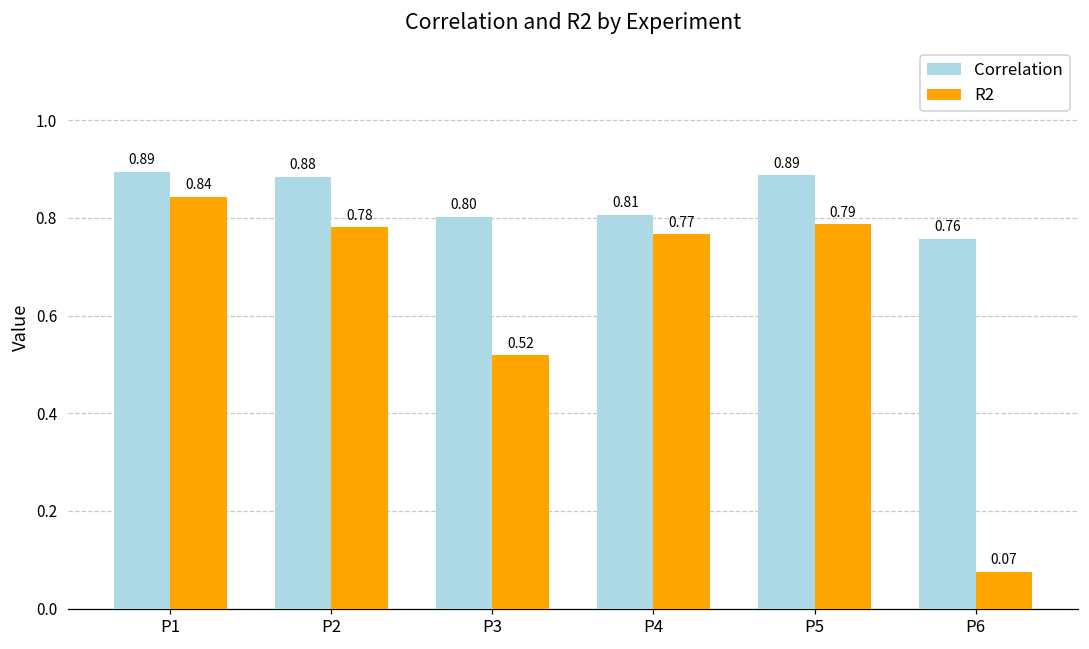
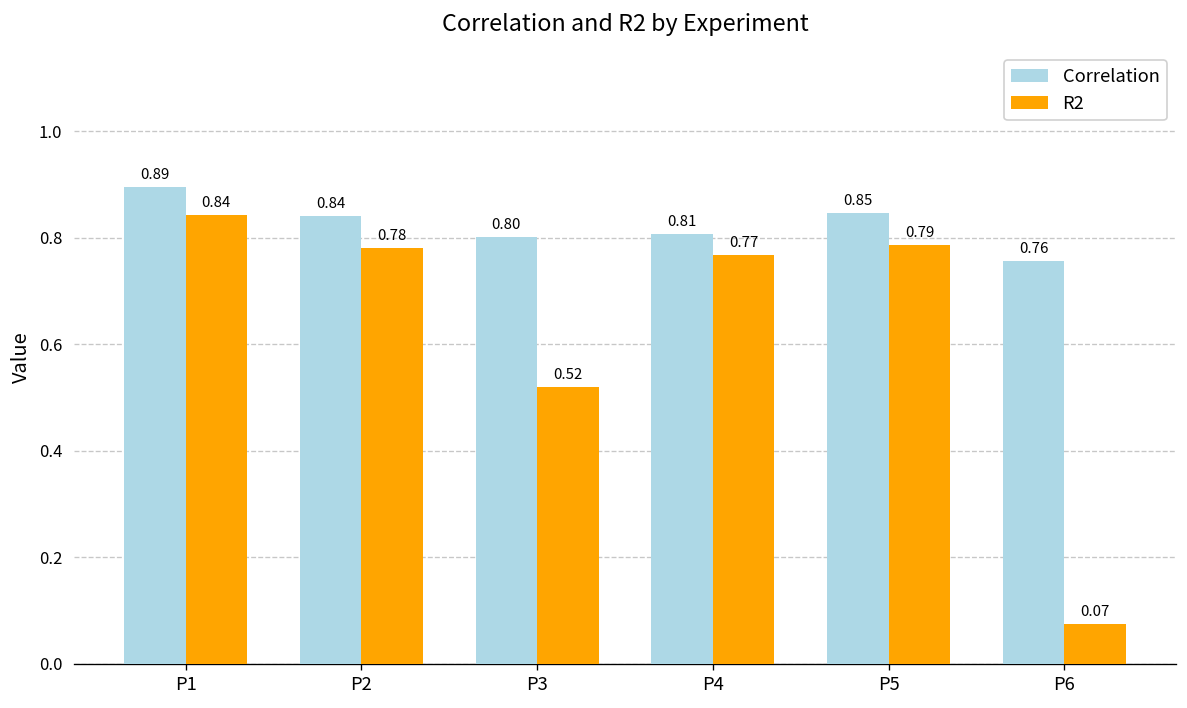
Correlation, P2: 0.88 -> 0.84
Correlation, P5: 0.89 -> 0.85
